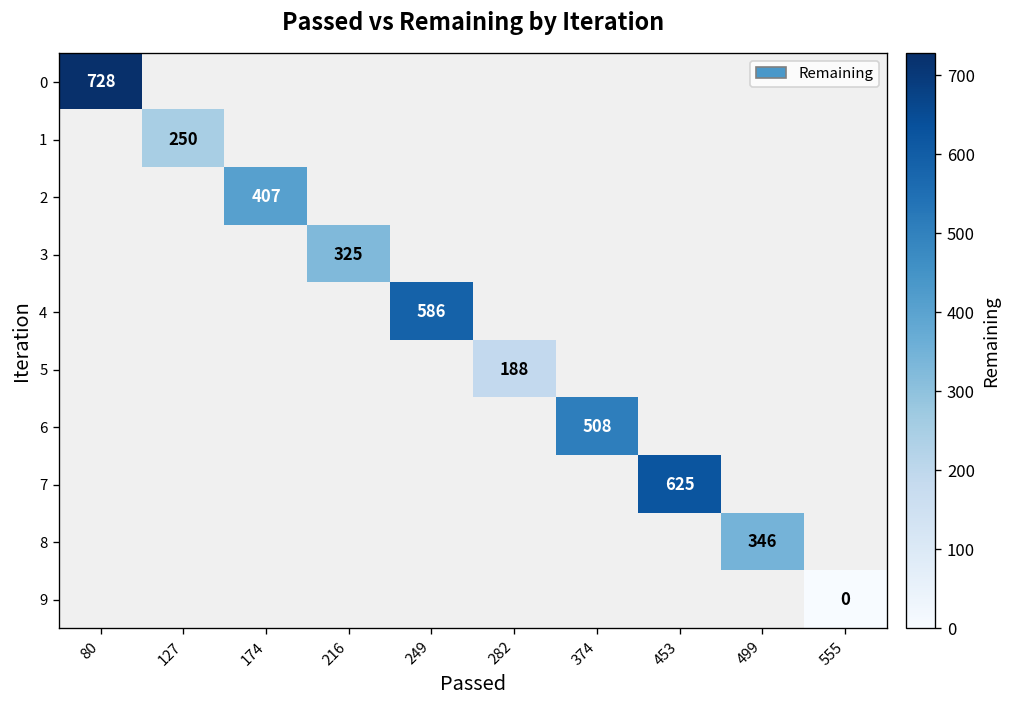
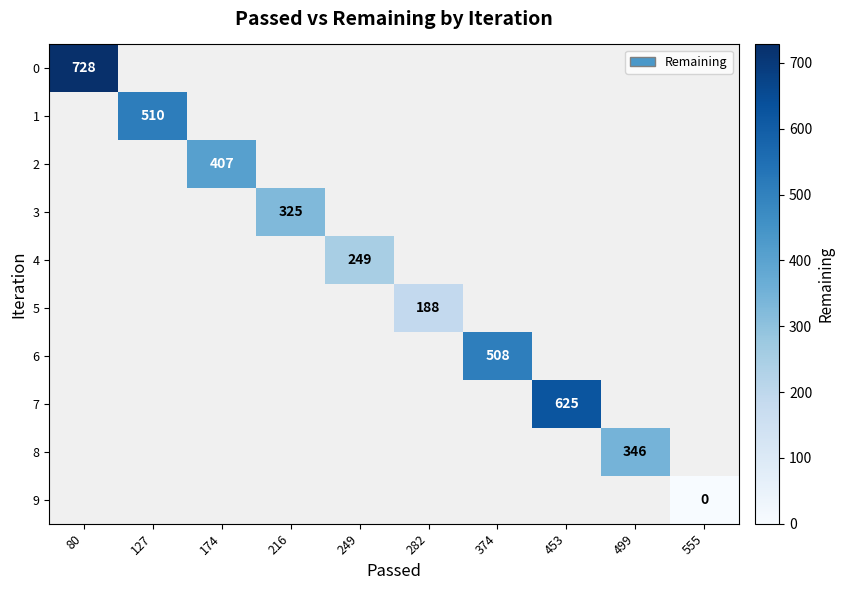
1, 127: 250 -> 510
4, 249: 586 -> 249
